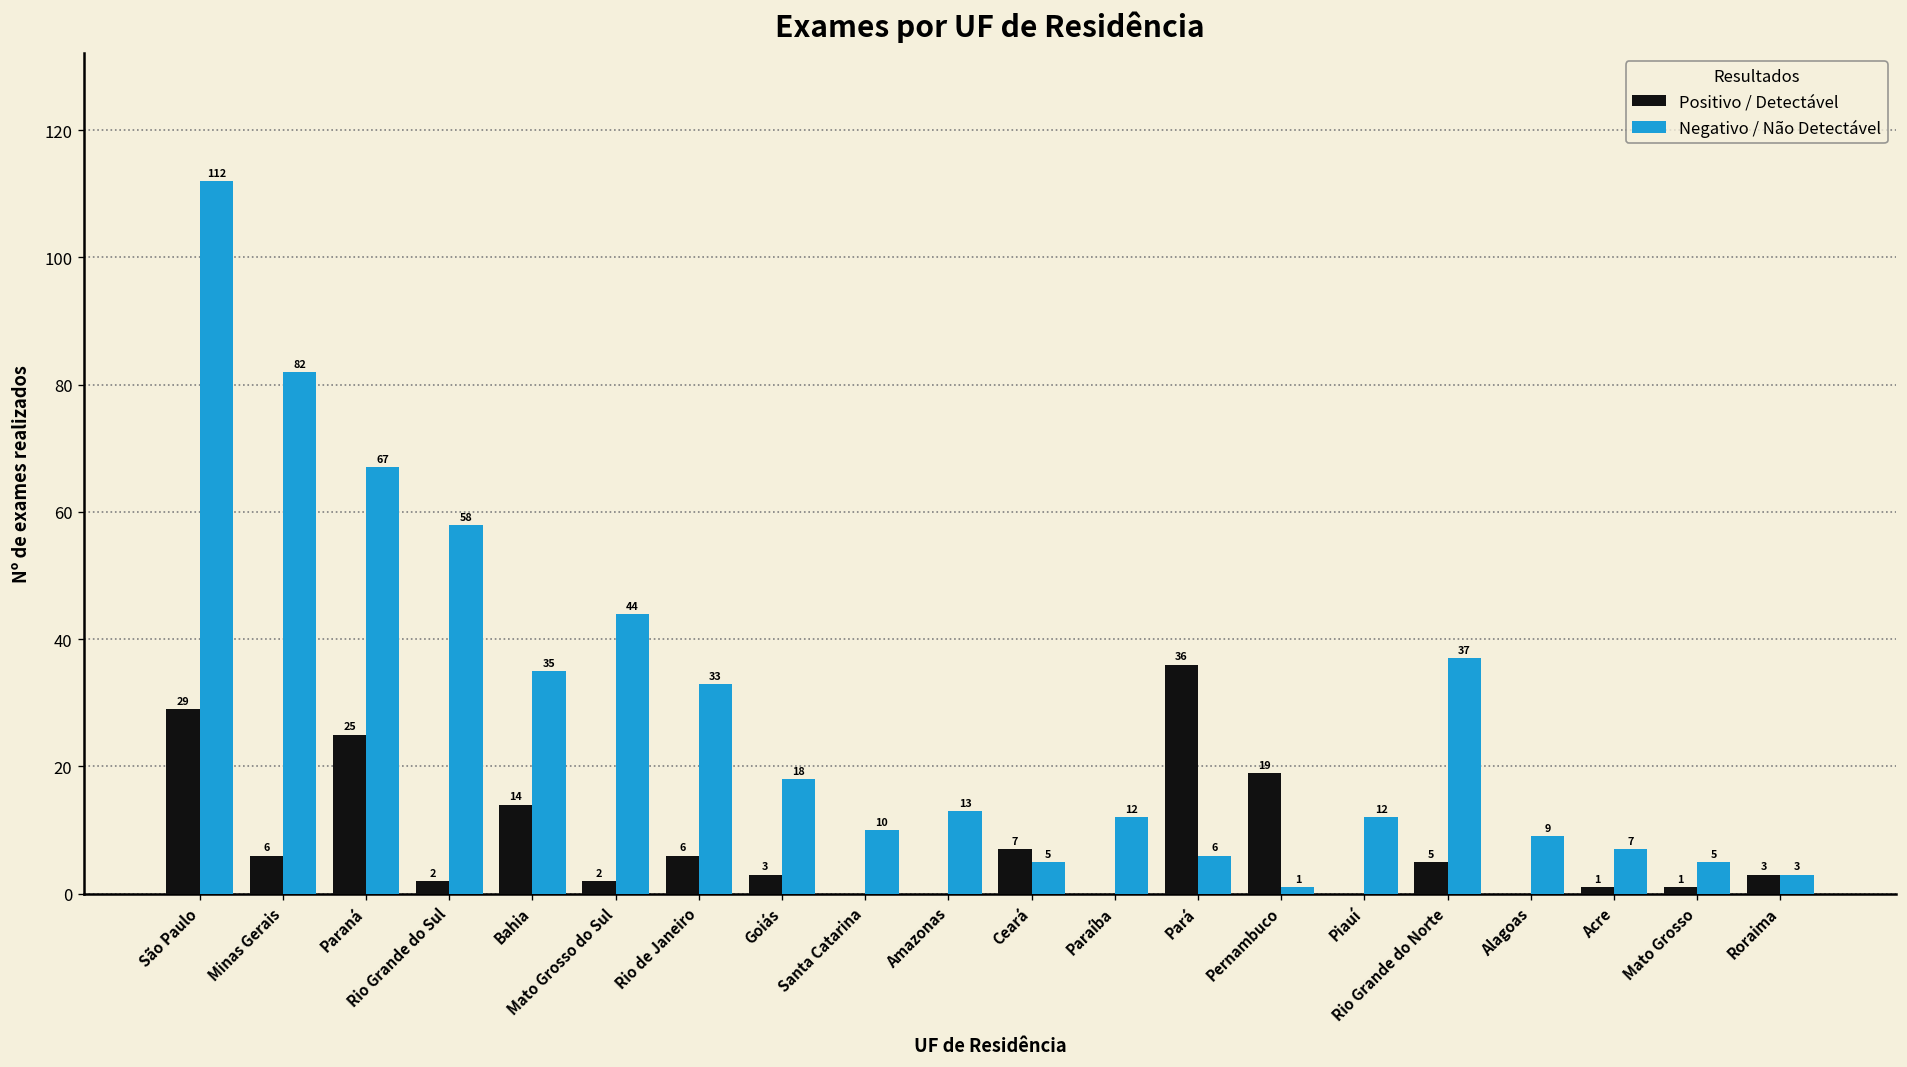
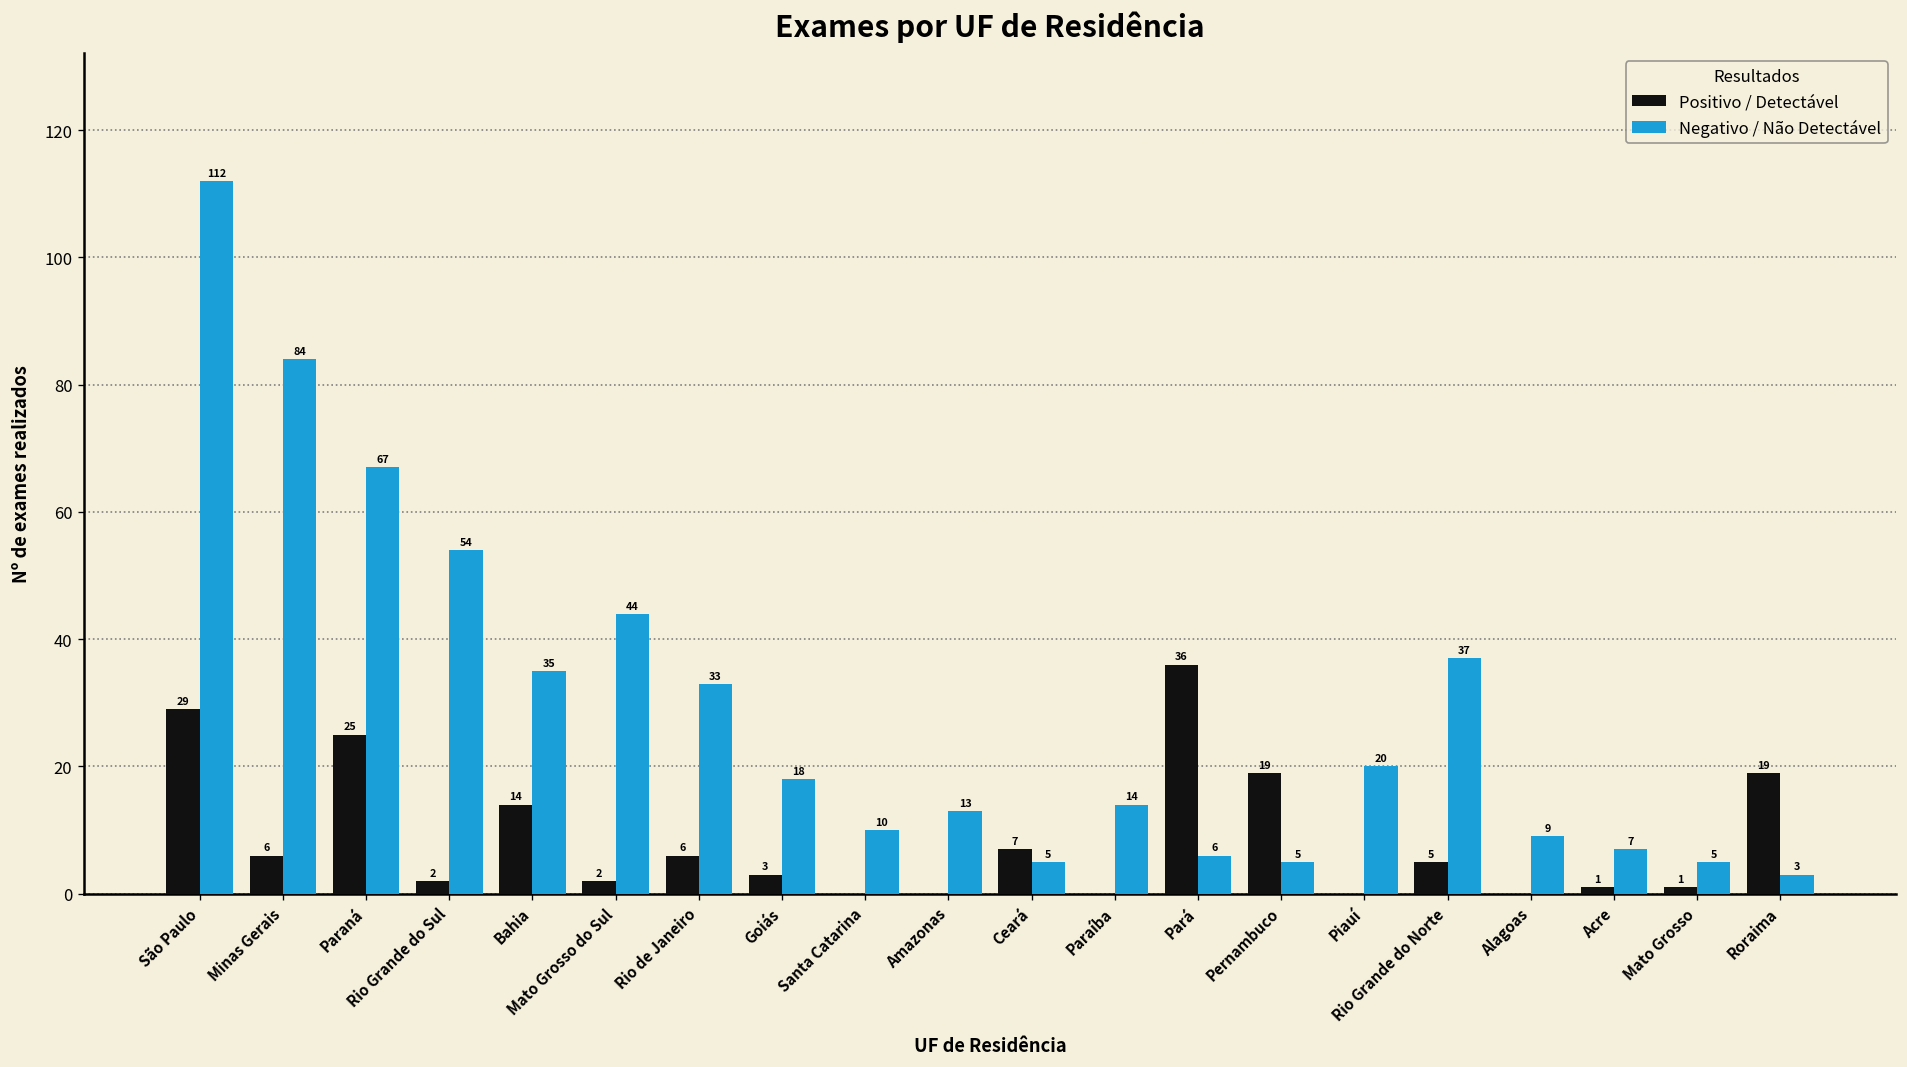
Negativo / Não Detectável, Minas Gerais: 82 -> 84
Negativo / Não Detectável, Rio Grande do Sul: 58 -> 54
Negativo / Não Detectável, Paraíba: 12 -> 14
Negativo / Não Detectável, Pernambuco: 1 -> 5
Negativo / Não Detectável, Piauí: 12 -> 20
Positivo / Detectável, Roraima: 3 -> 19
